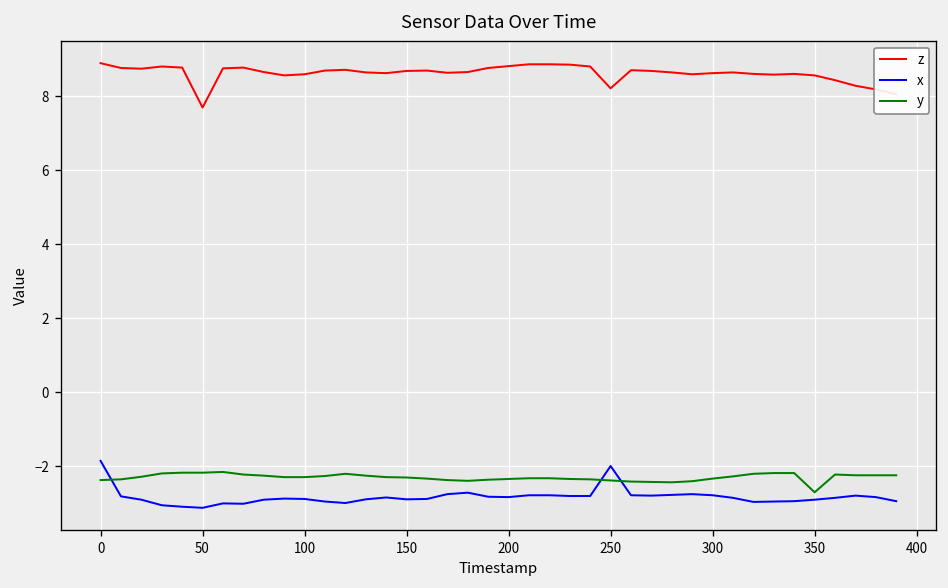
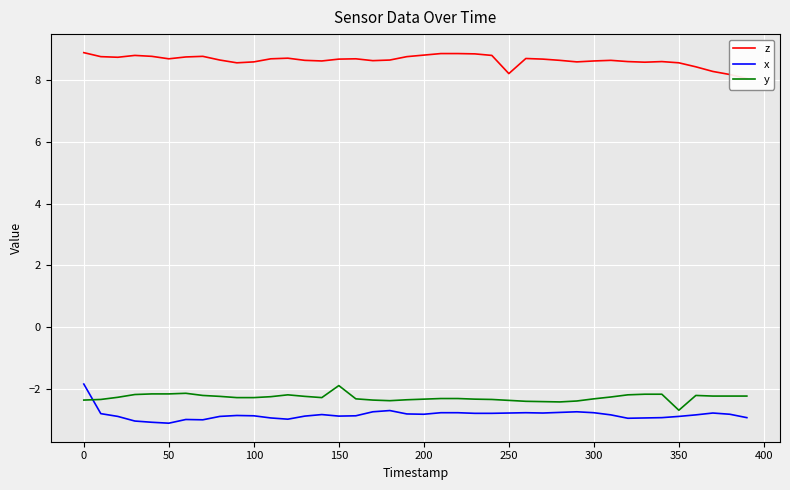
z, 50: 7.7 -> 8.7
y, 150: -2.3 -> -1.9
x, 250: -2.0 -> -2.8
